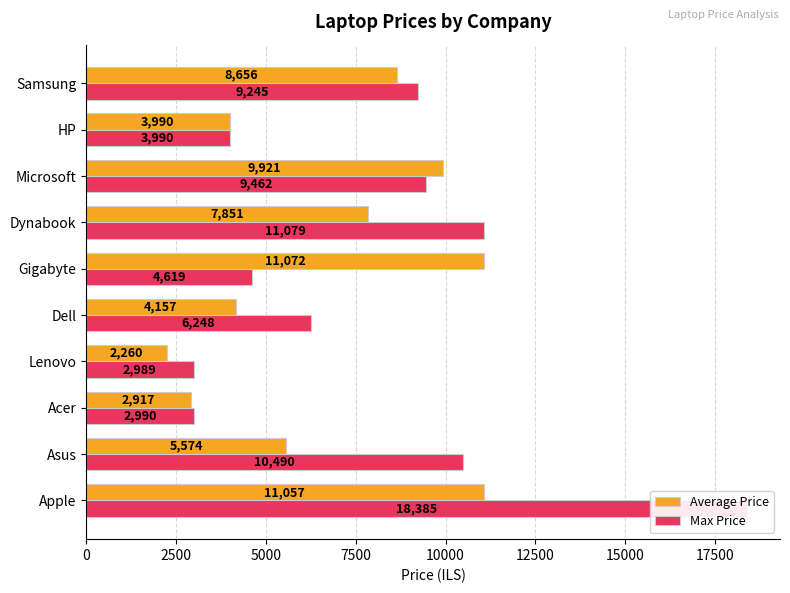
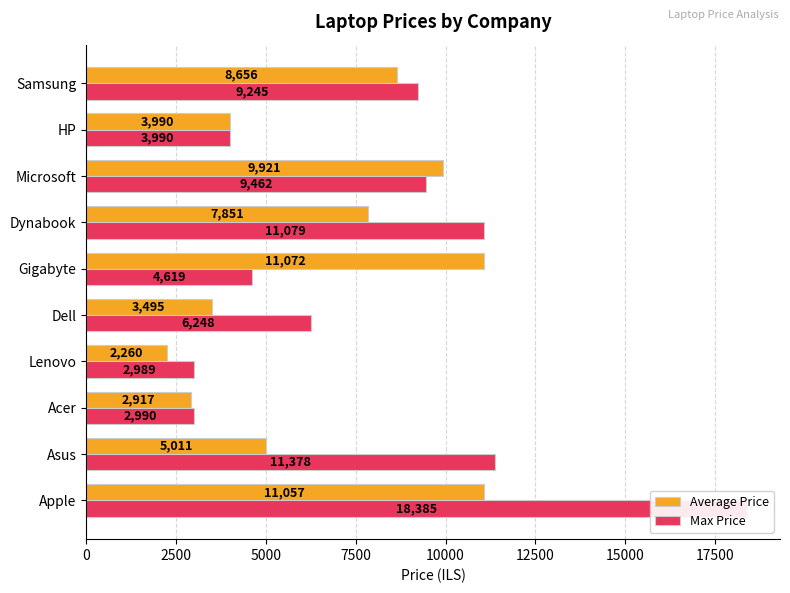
Average Price, Dell: 4,157 -> 3,495
Average Price, Asus: 5,574 -> 5,011
Max Price, Asus: 10,490 -> 11,378
